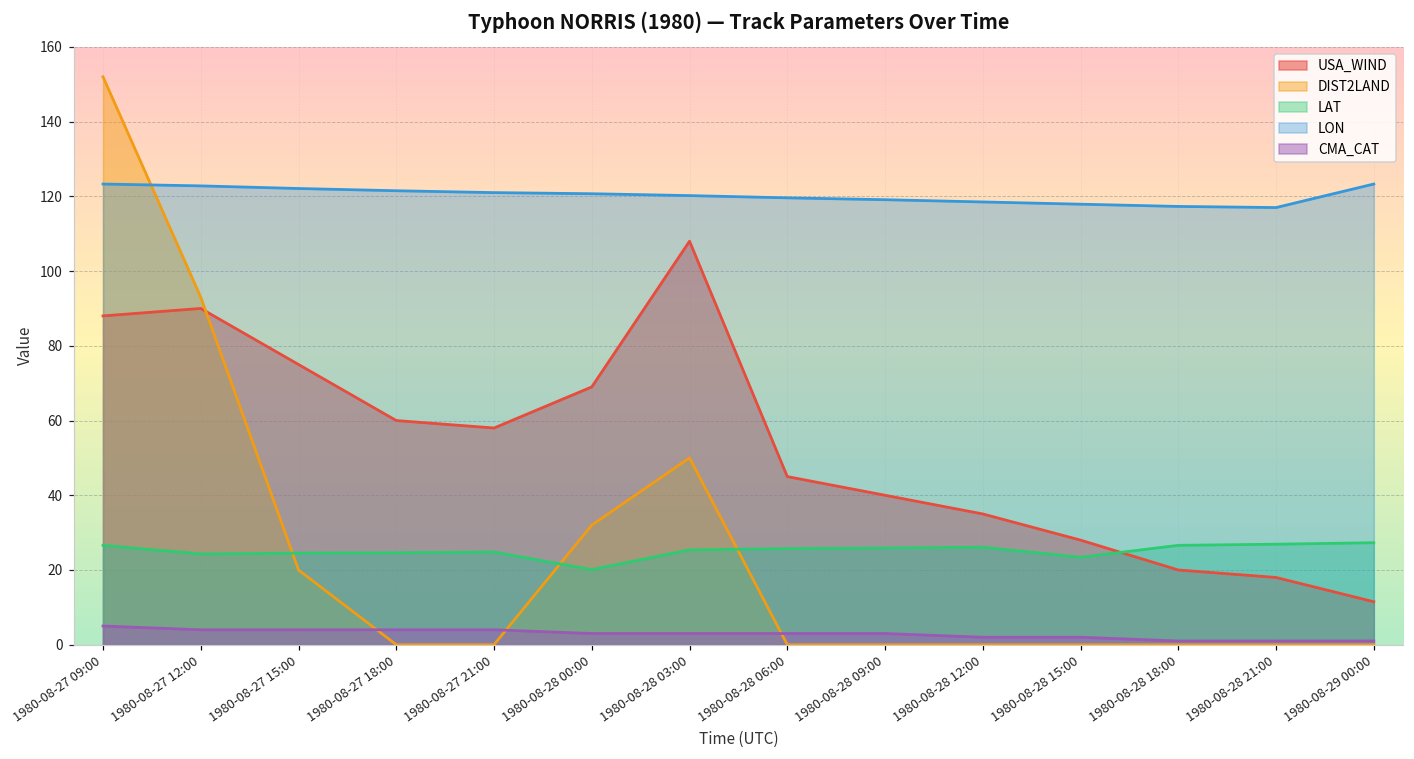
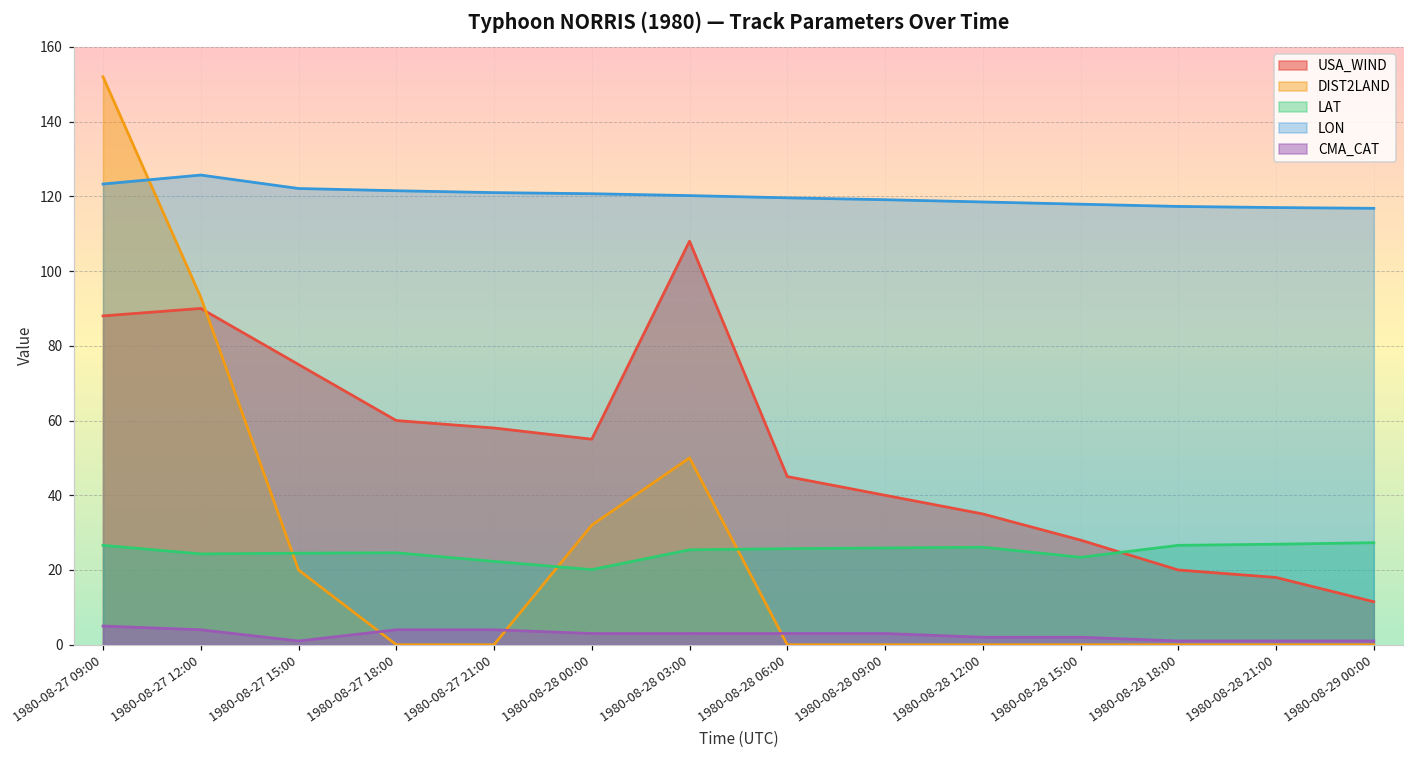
LON, 1980-08-27 12:00: 123 -> 126
CMA_CAT, 1980-08-27 15:00: 4 -> 1
LAT, 1980-08-27 21:00: 25 -> 22
USA_WIND, 1980-08-28 00:00: 69 -> 55
LON, 1980-08-29 00:00: 123 -> 117
